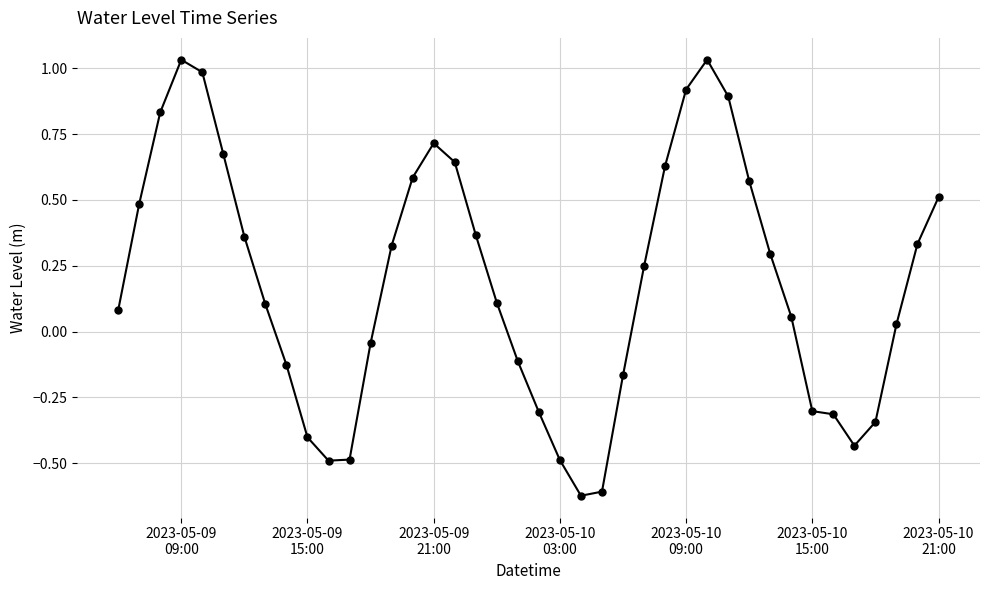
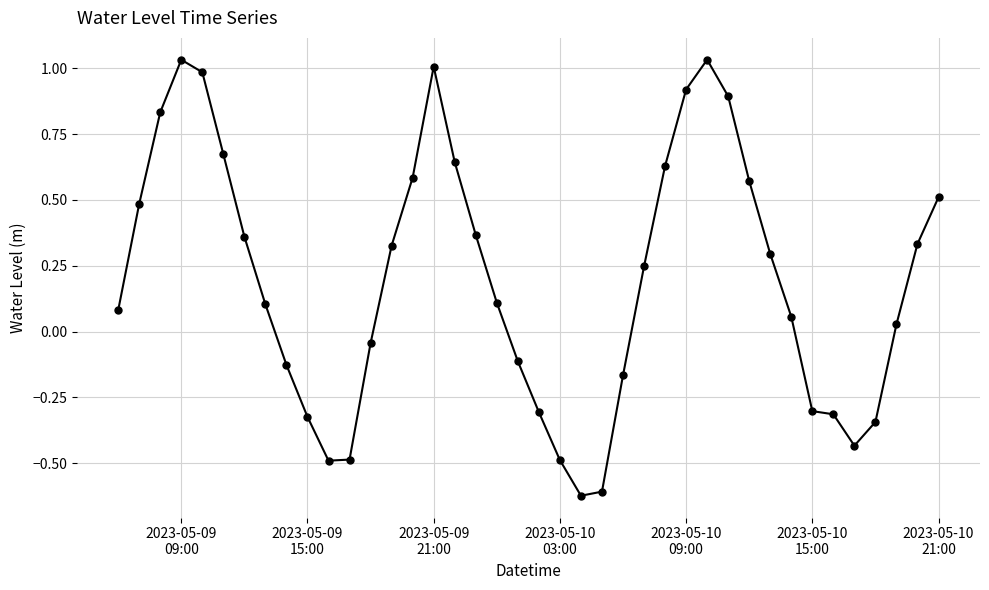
2023-05-09 15:00: -0.40 -> -0.32
2023-05-09 21:00: 0.72 -> 1.01
